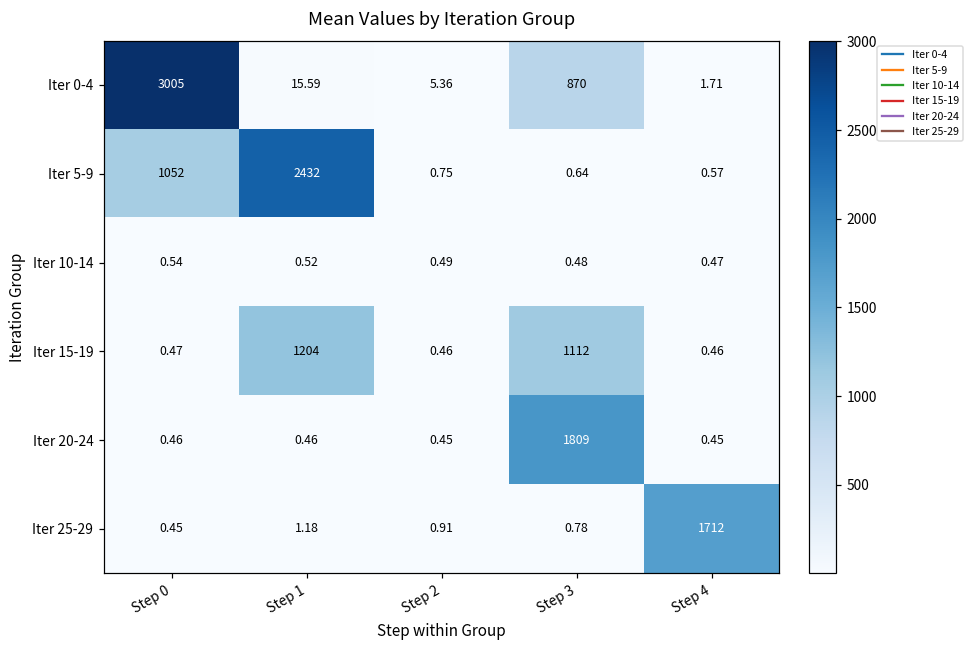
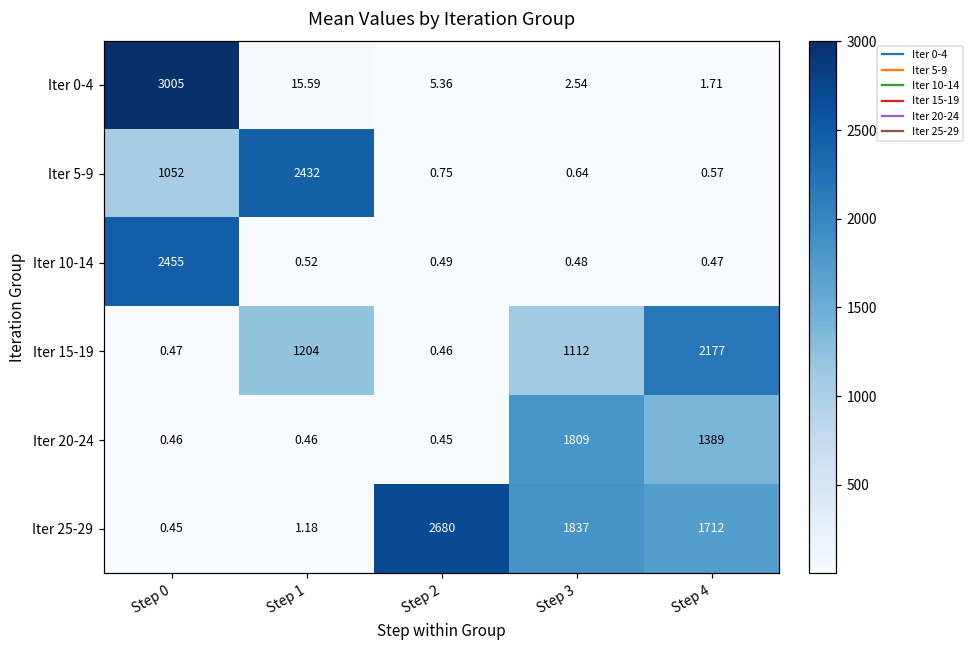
Iter 0-4, Step 3: 870 -> 2.54
Iter 10-14, Step 0: 0.54 -> 2455
Iter 15-19, Step 4: 0.46 -> 2177
Iter 20-24, Step 4: 0.45 -> 1389
Iter 25-29, Step 2: 0.91 -> 2680
Iter 25-29, Step 3: 0.78 -> 1837
